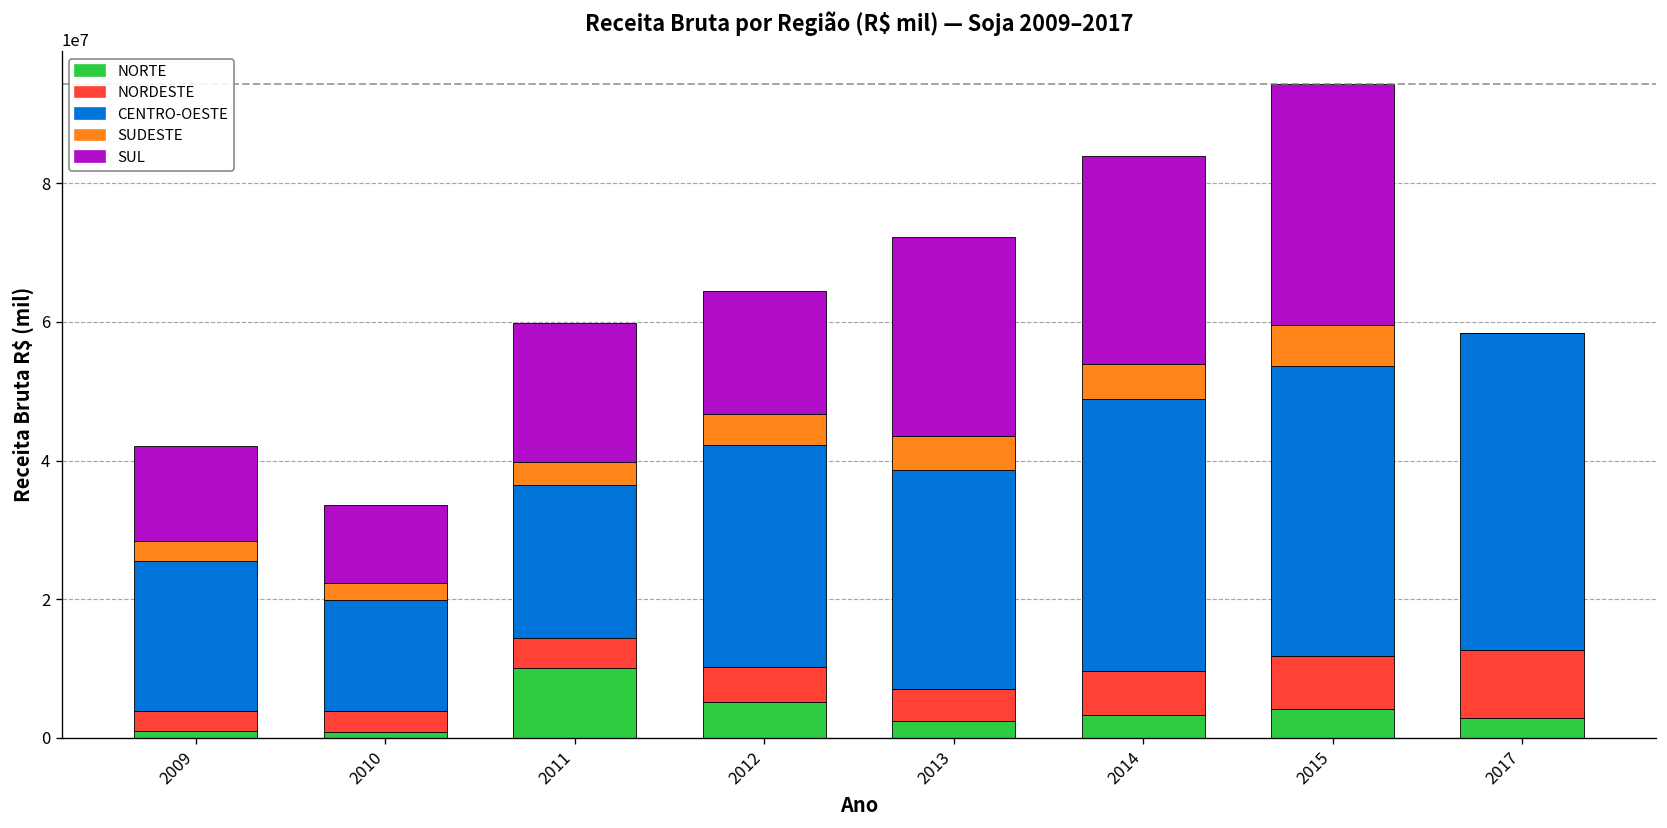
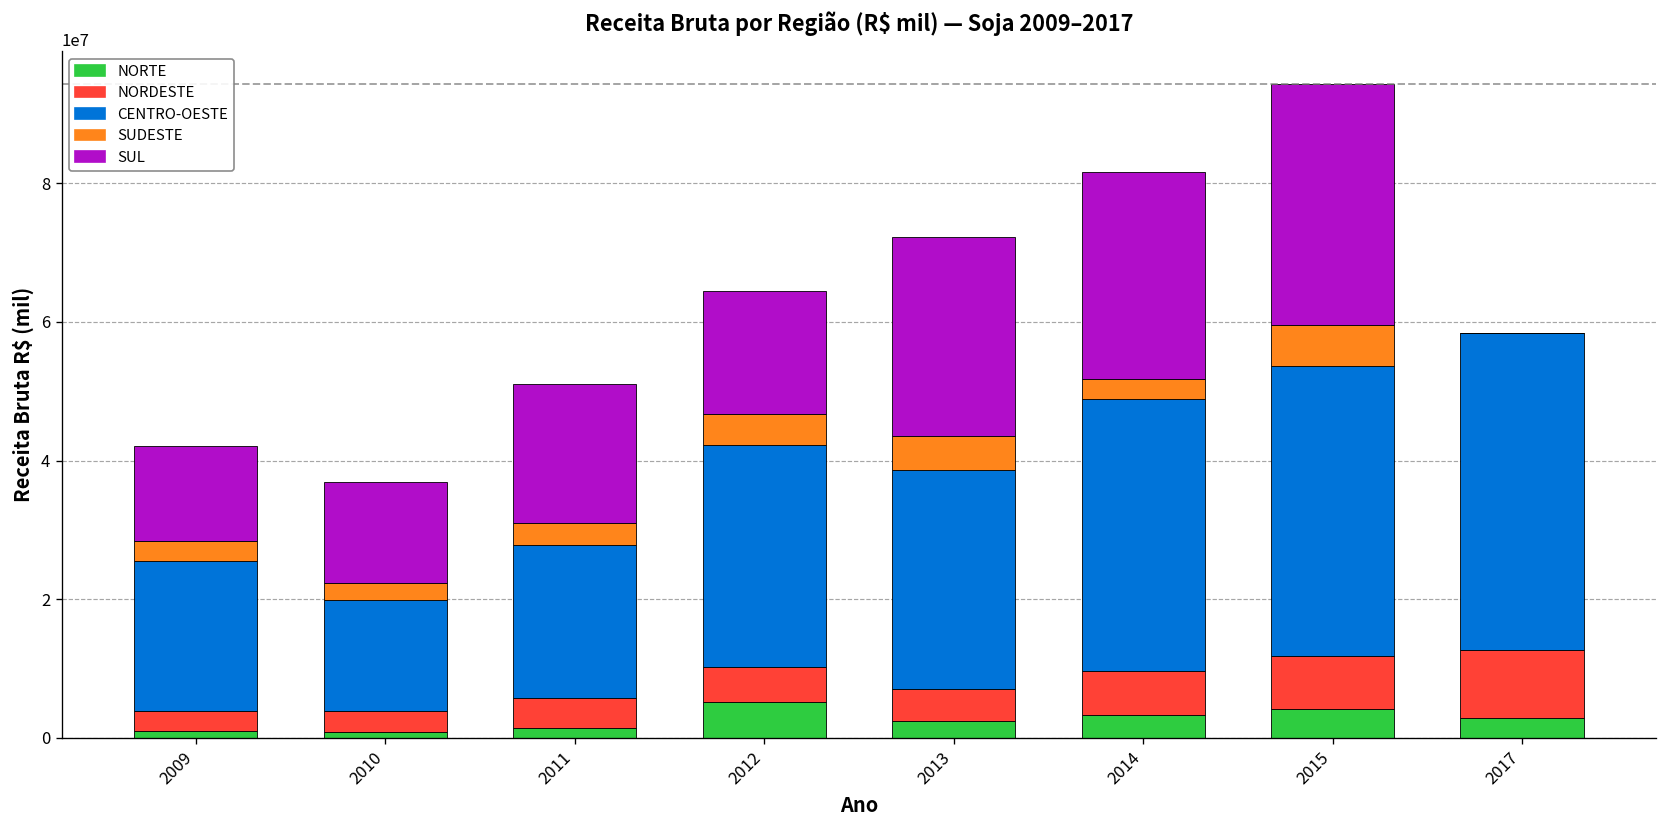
SUL, 2010: 11000000 -> 15000000
NORTE, 2011: 10000000 -> 1000000
SUDESTE, 2014: 5000000 -> 3000000
